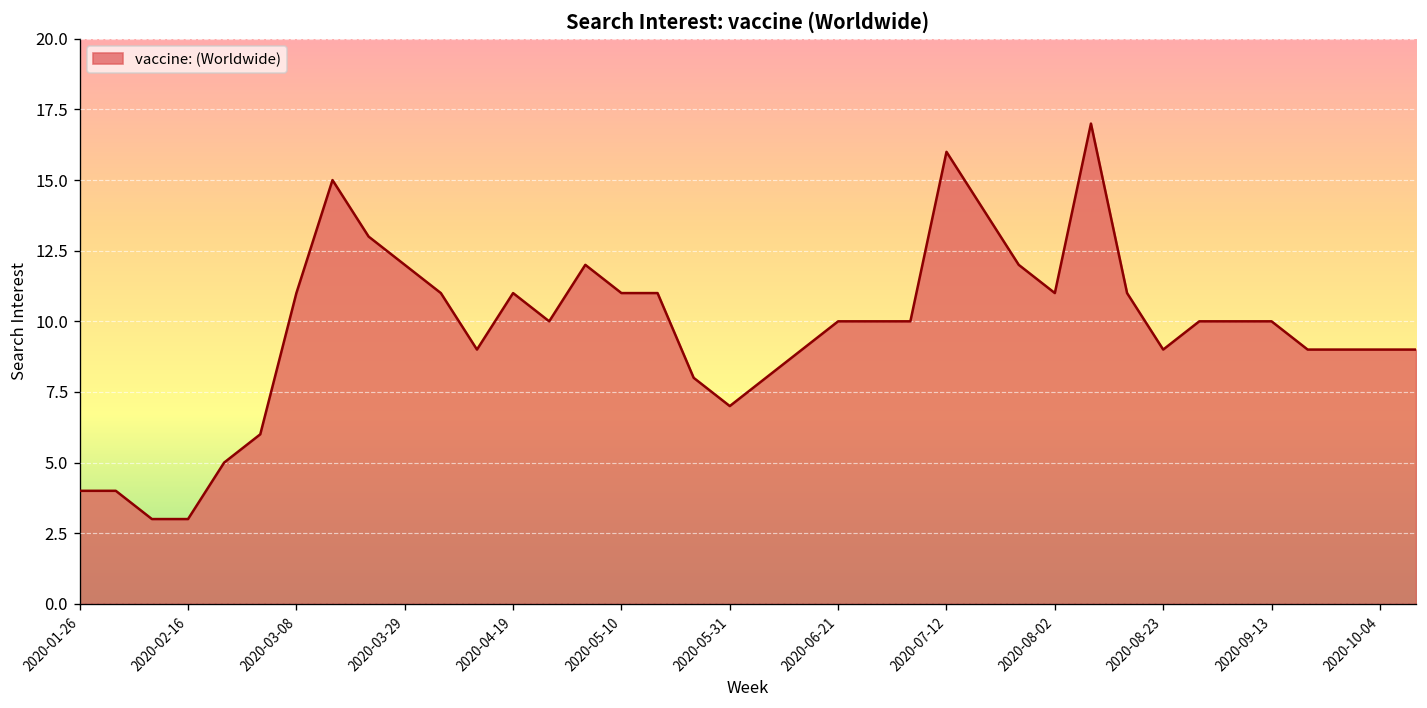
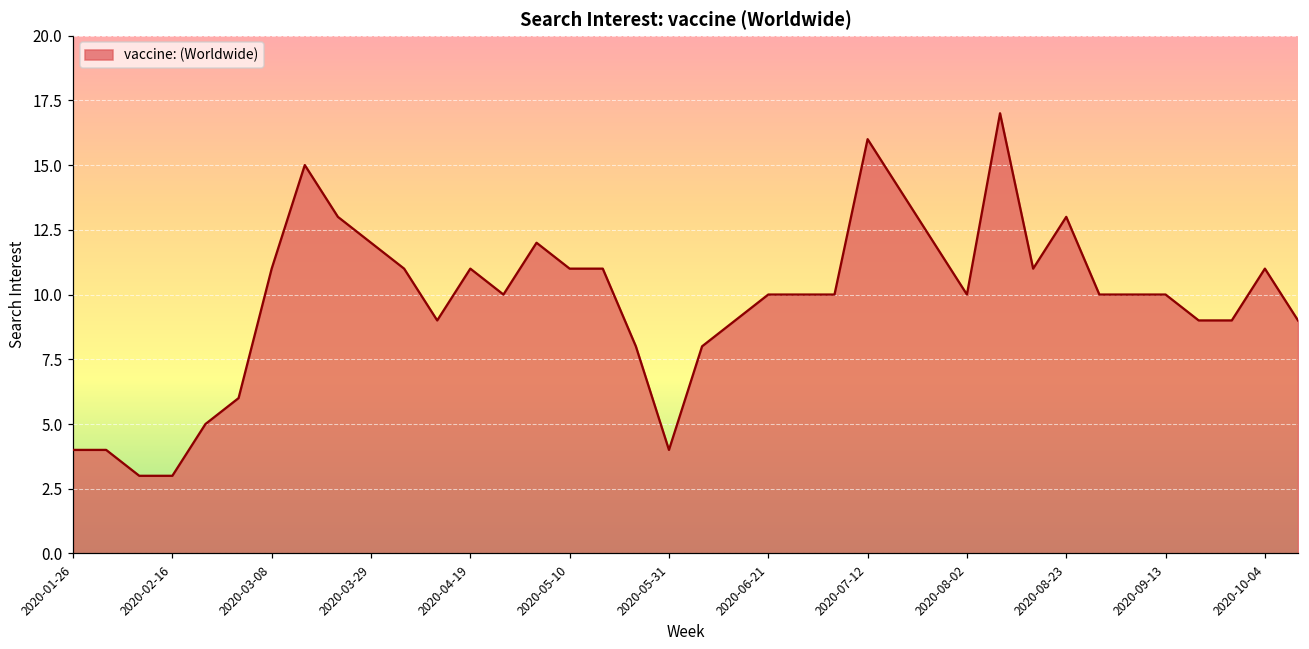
2020-05-31: 7 -> 4
2020-08-02: 11 -> 10
2020-08-23: 9 -> 13
2020-10-04: 9 -> 11
